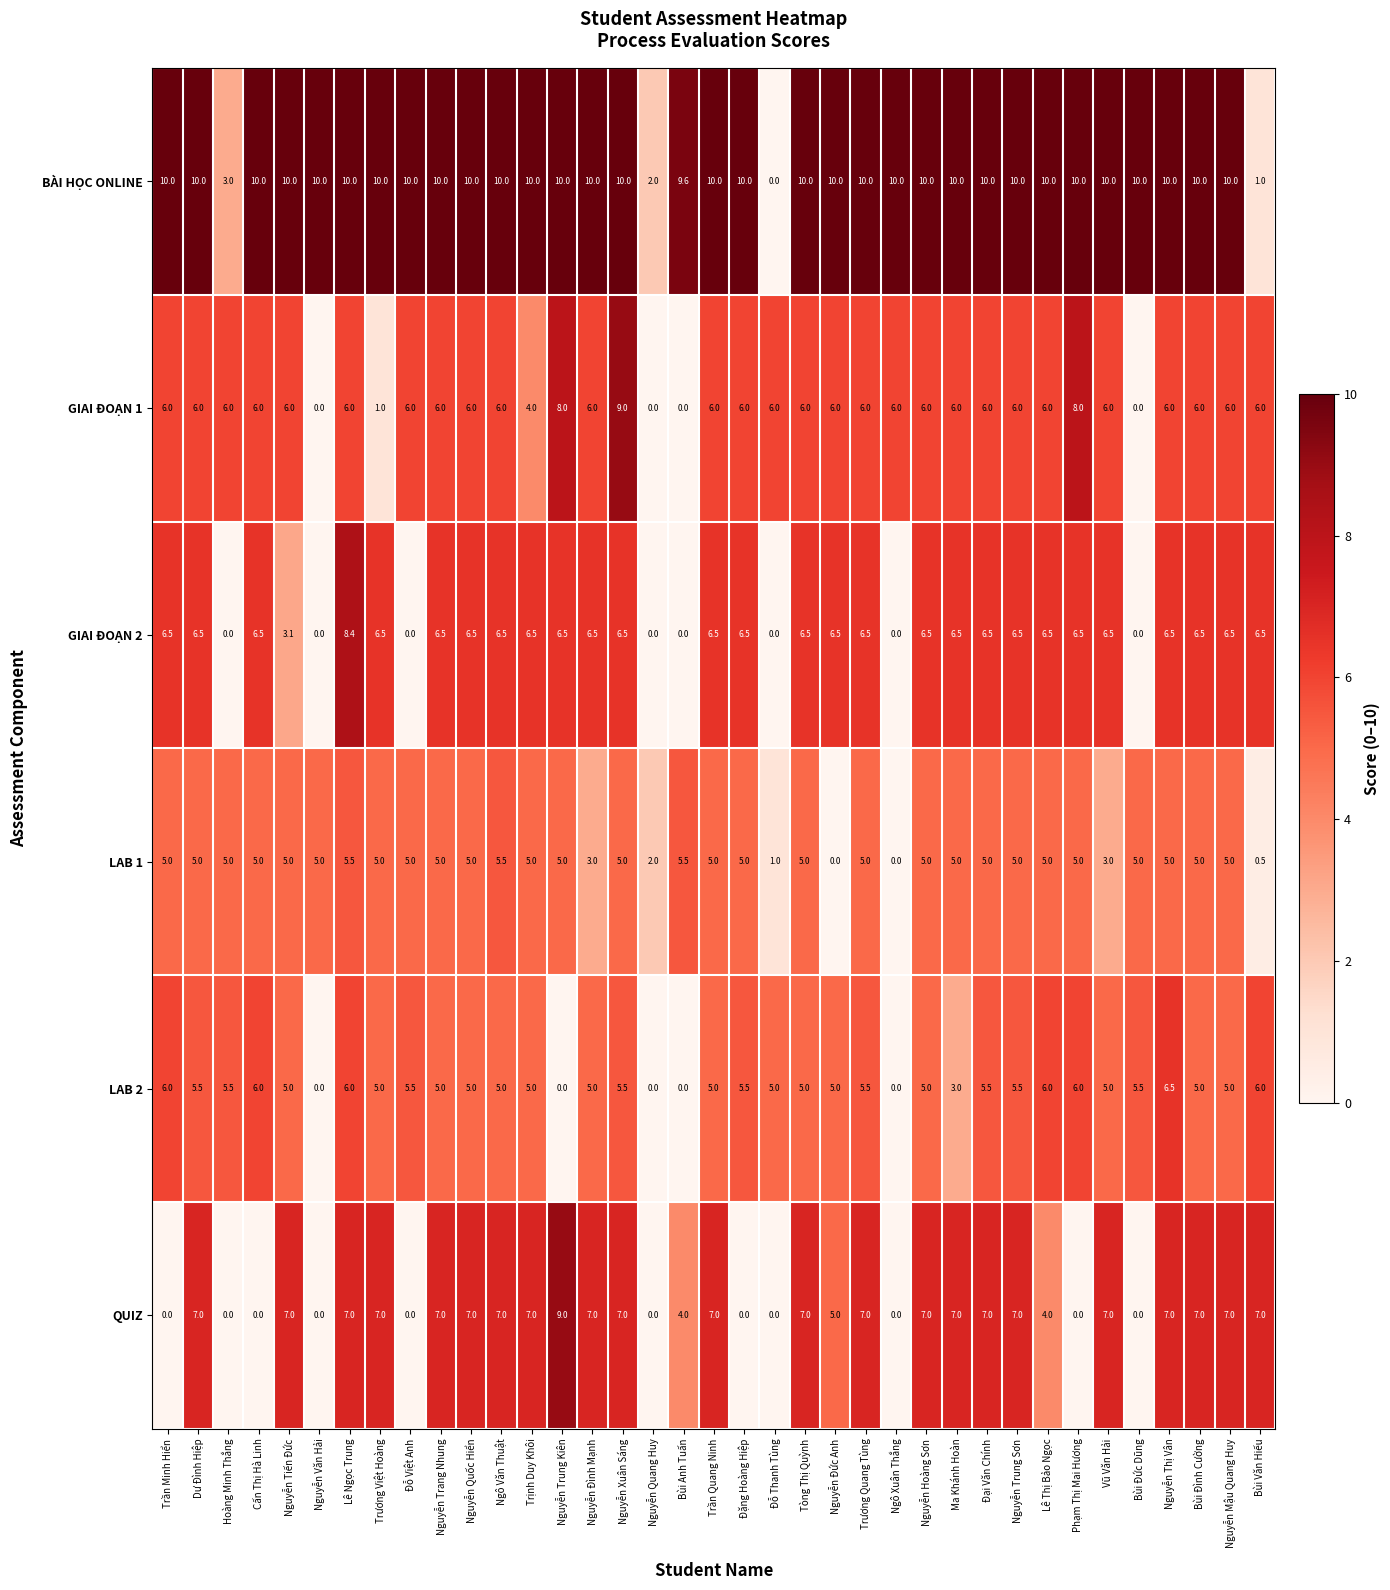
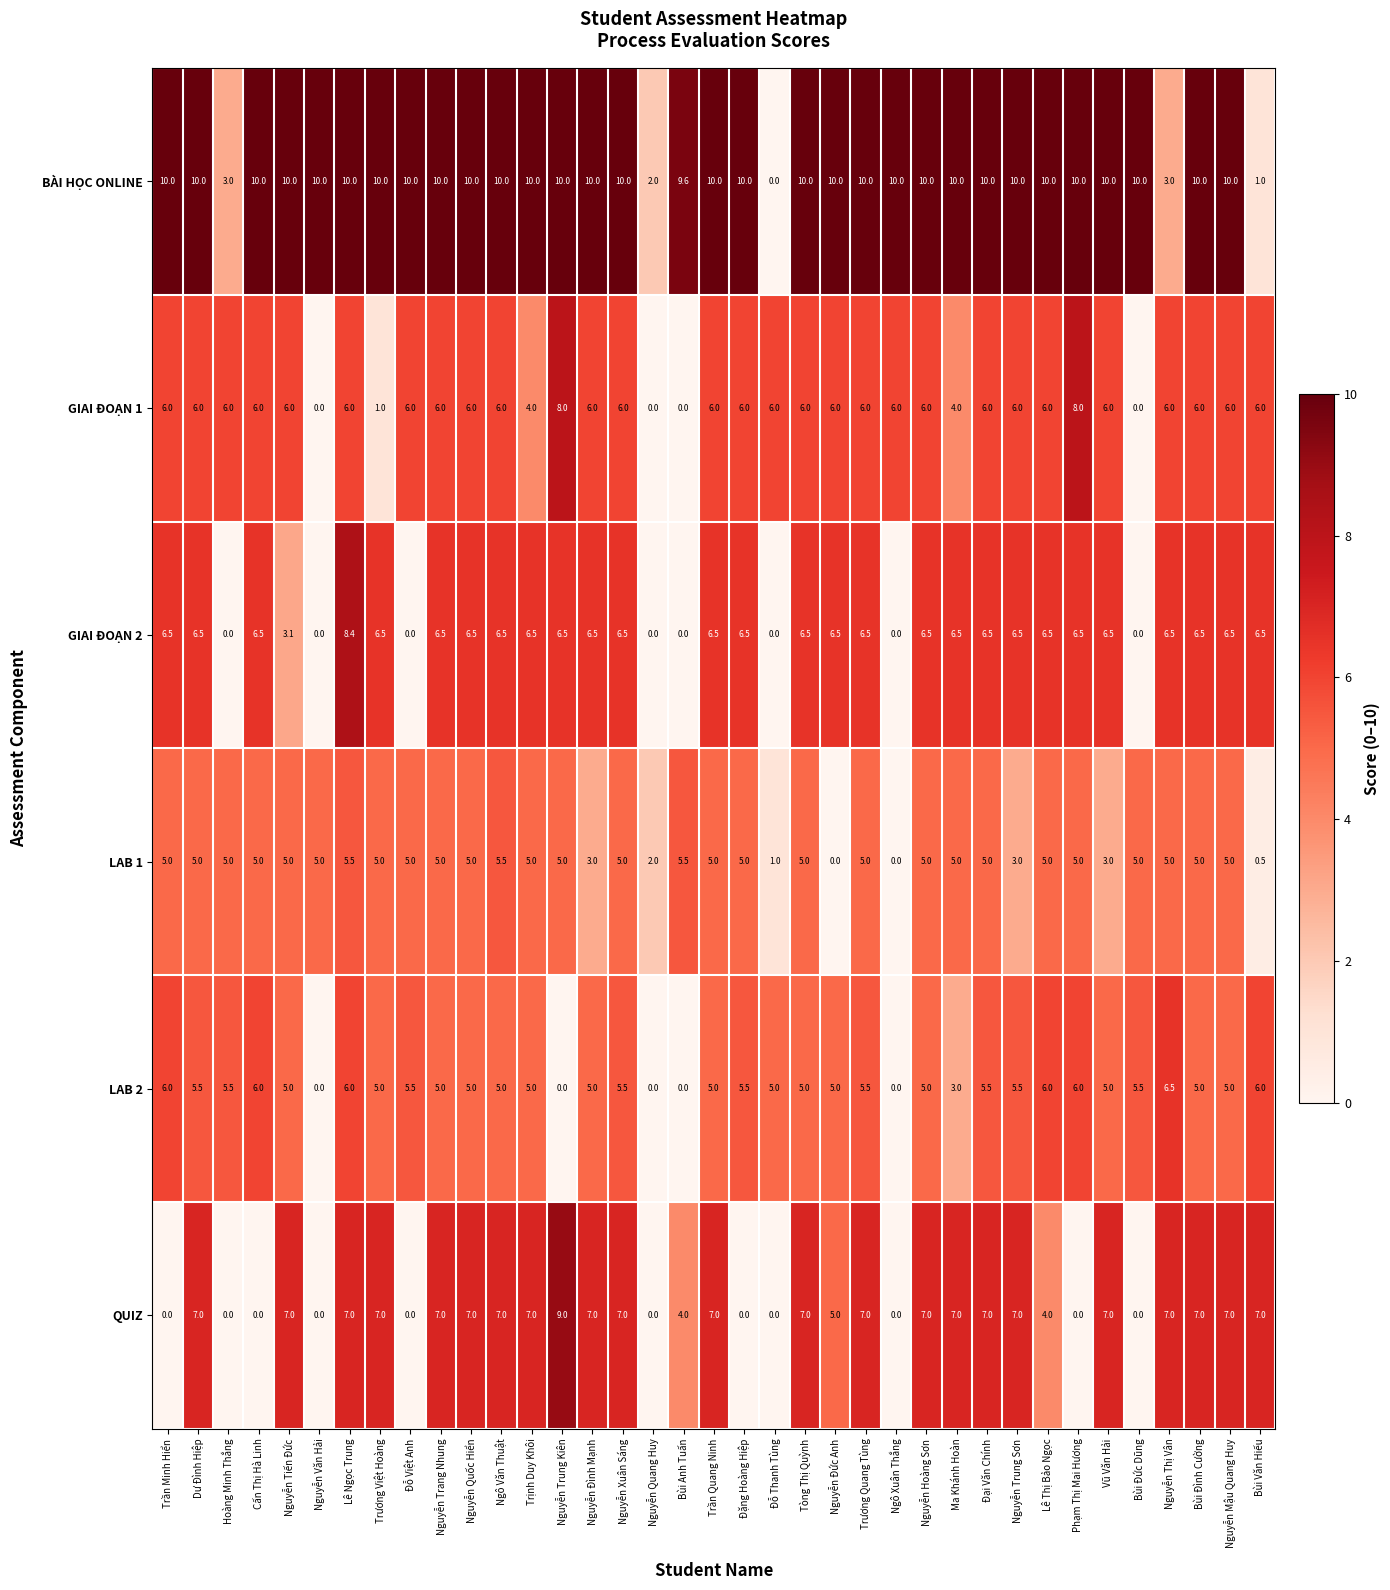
BÀI HỌC ONLINE, Nguyễn Thị Vân: 10.0 -> 3.0
GIAI ĐOẠN 1, Nguyễn Xuân Sáng: 9.0 -> 6.0
GIAI ĐOẠN 1, Ma Khánh Hoàn: 6.0 -> 4.0
LAB 1, Nguyễn Trung Sơn: 5.0 -> 3.0
